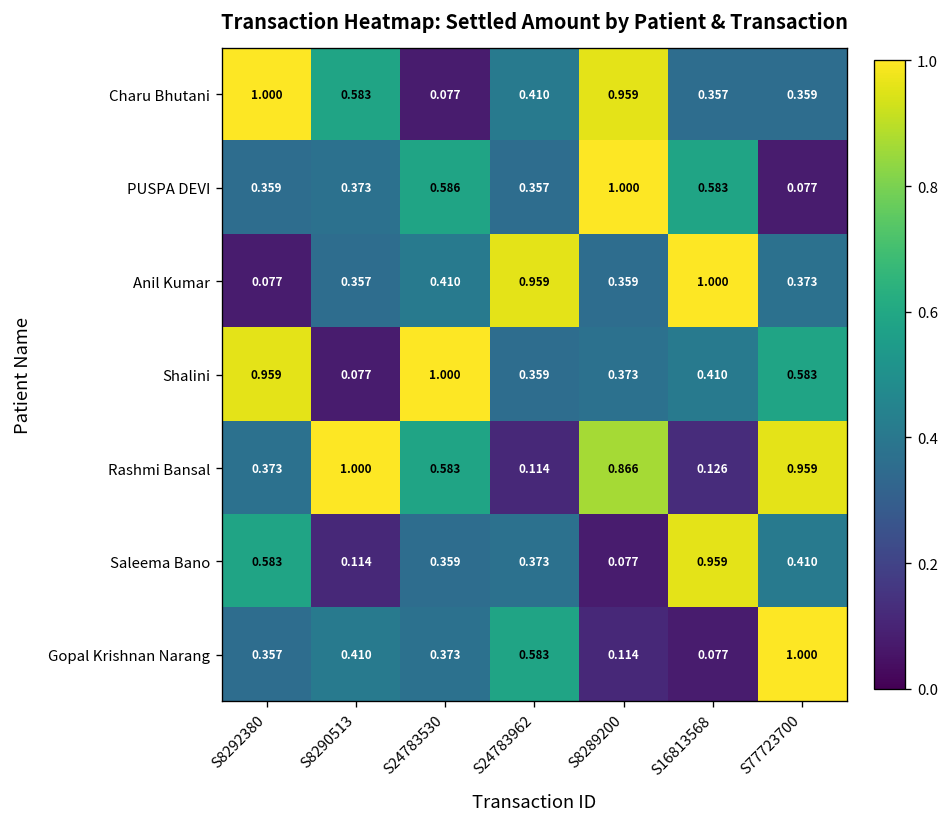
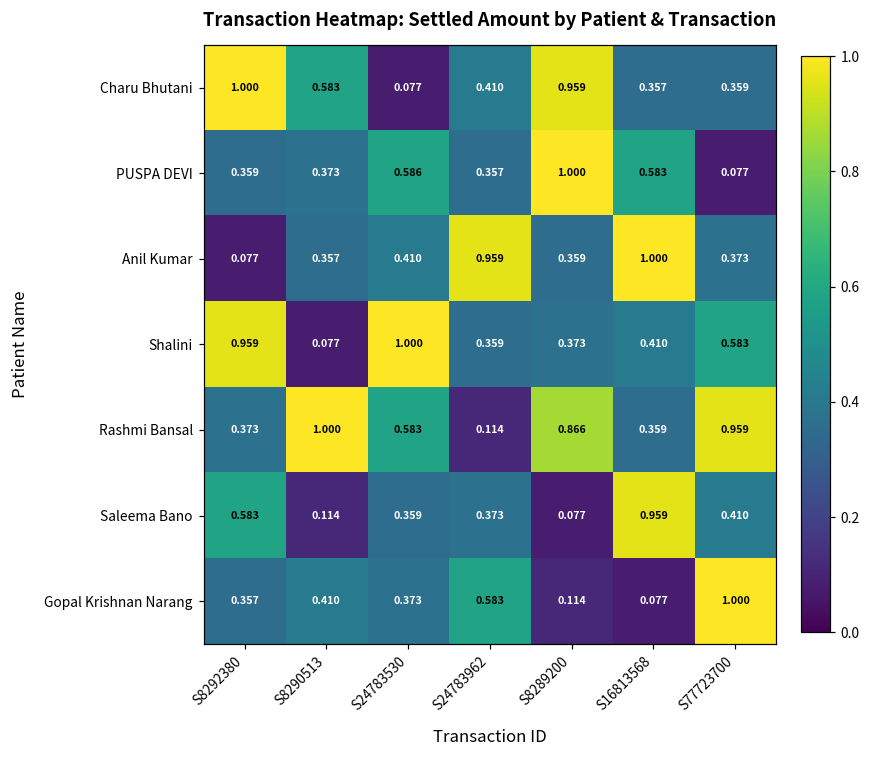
Rashmi Bansal, S16813568: 0.126 -> 0.359
